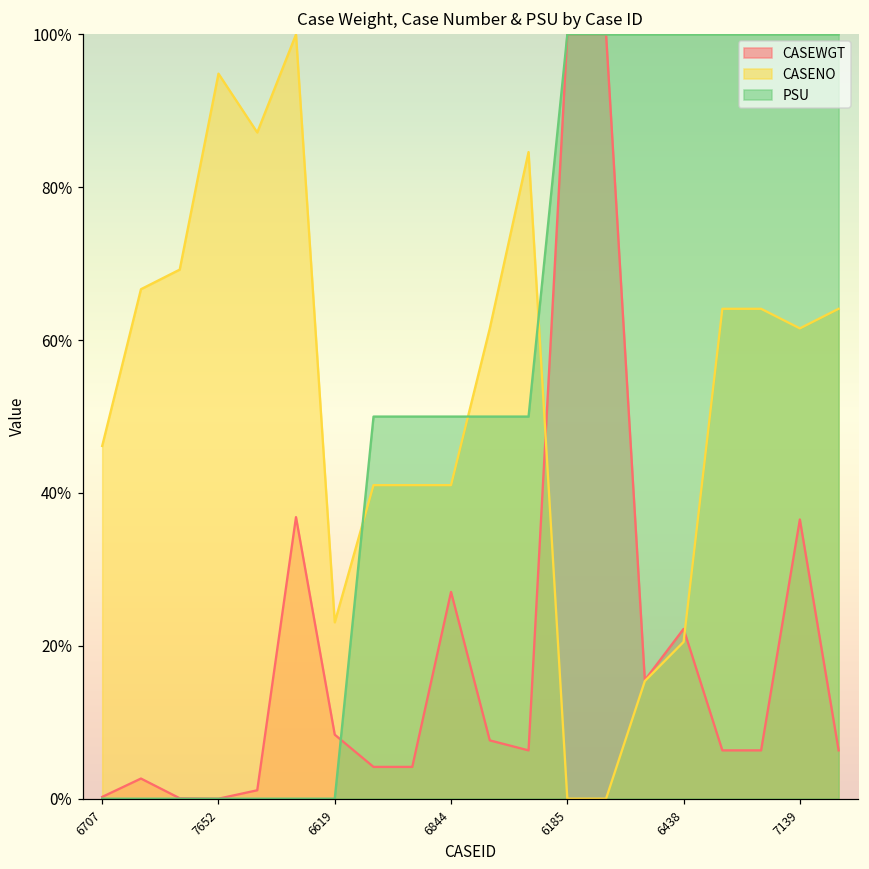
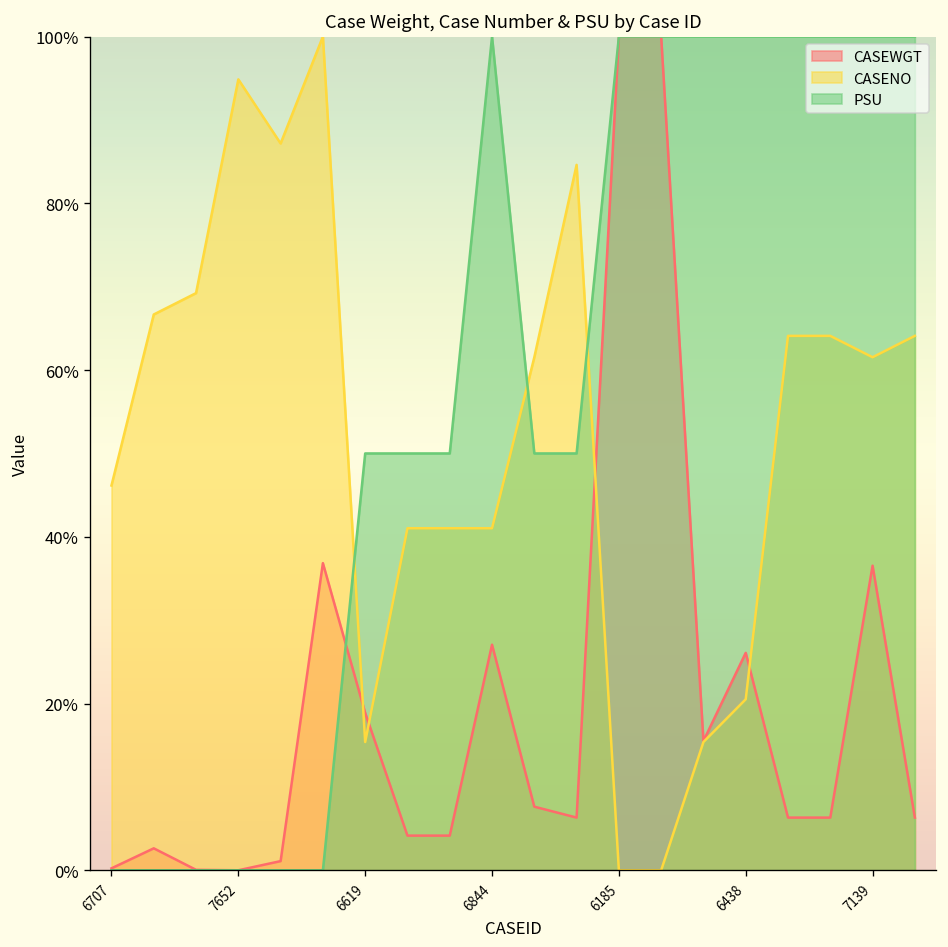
CASEWGT, 6619: 8% -> 19%
CASENO, 6619: 23% -> 15%
PSU, 6619: 0% -> 50%
PSU, 6844: 50% -> 100%
CASEWGT, 6438: 22% -> 26%
